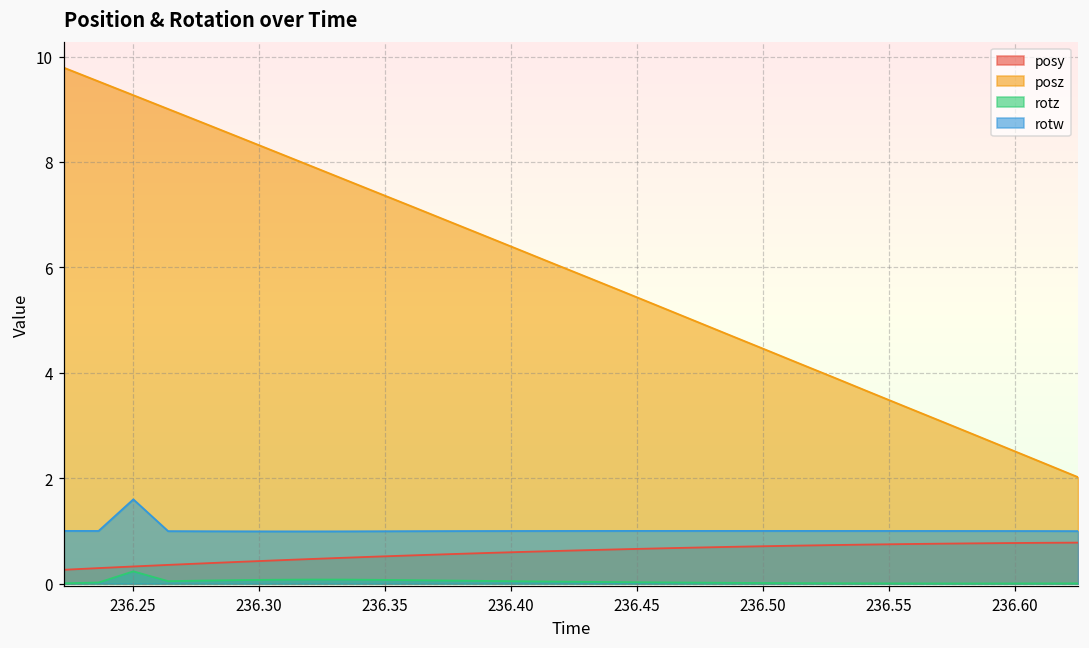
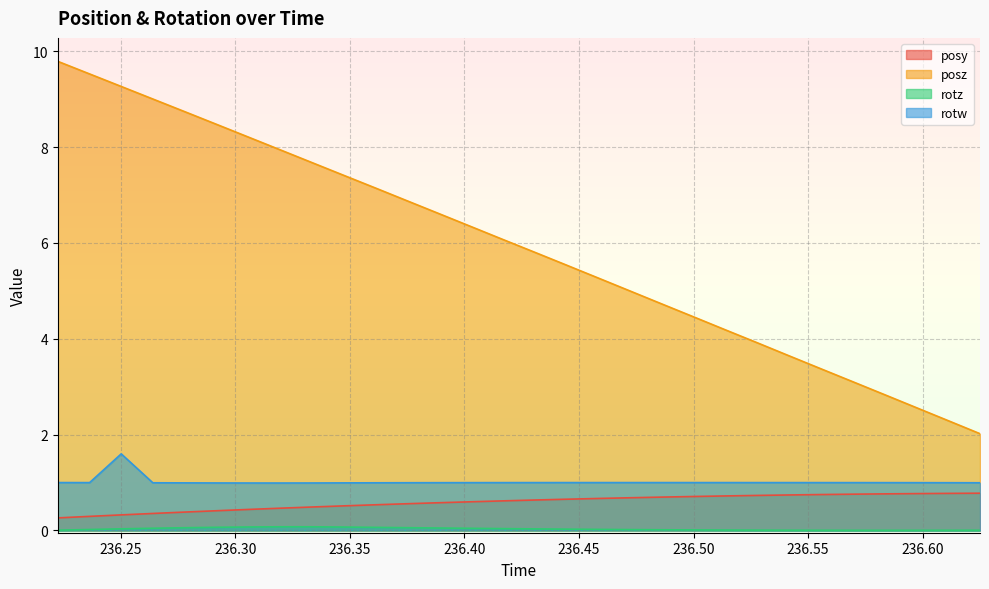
Position & Rotation over Time, rotz, 236.25: 0.2 -> 0.0
